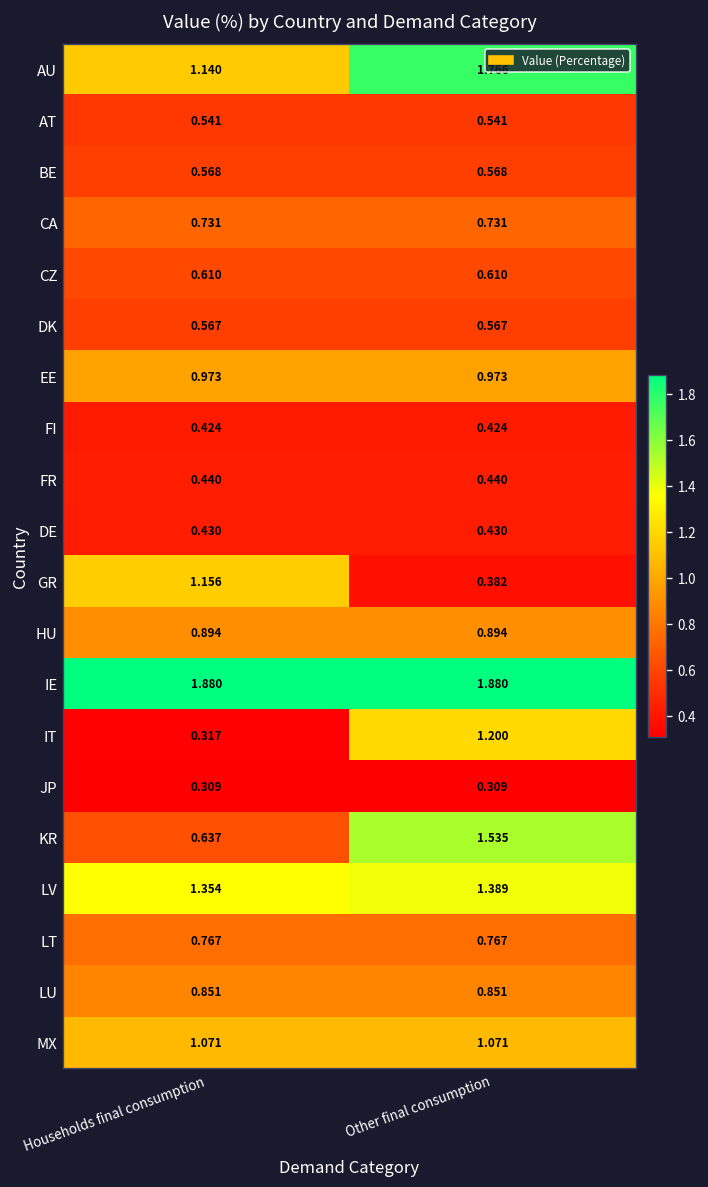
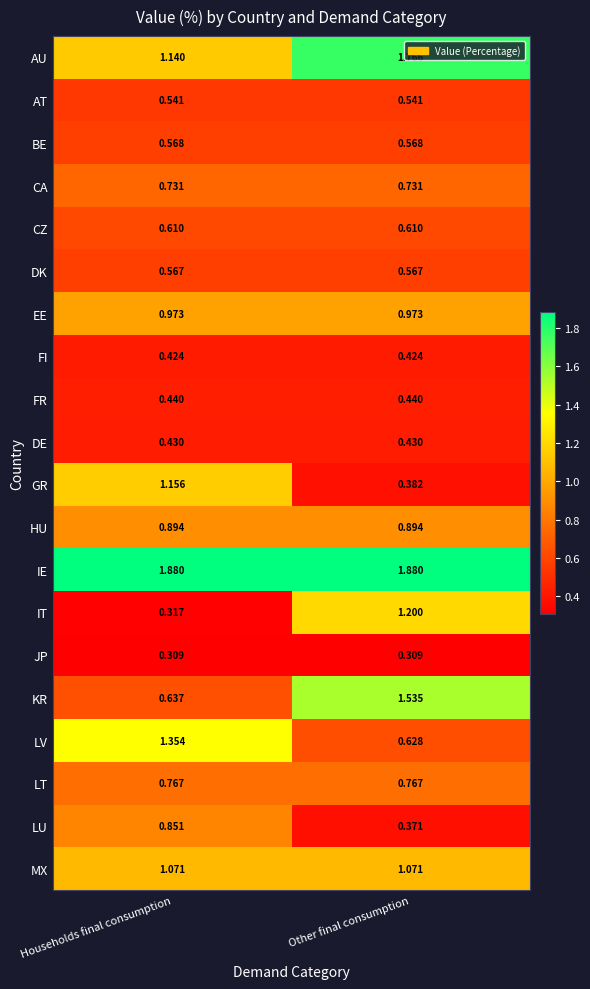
LV, Other final consumption: 1.389 -> 0.628
LU, Other final consumption: 0.851 -> 0.371
